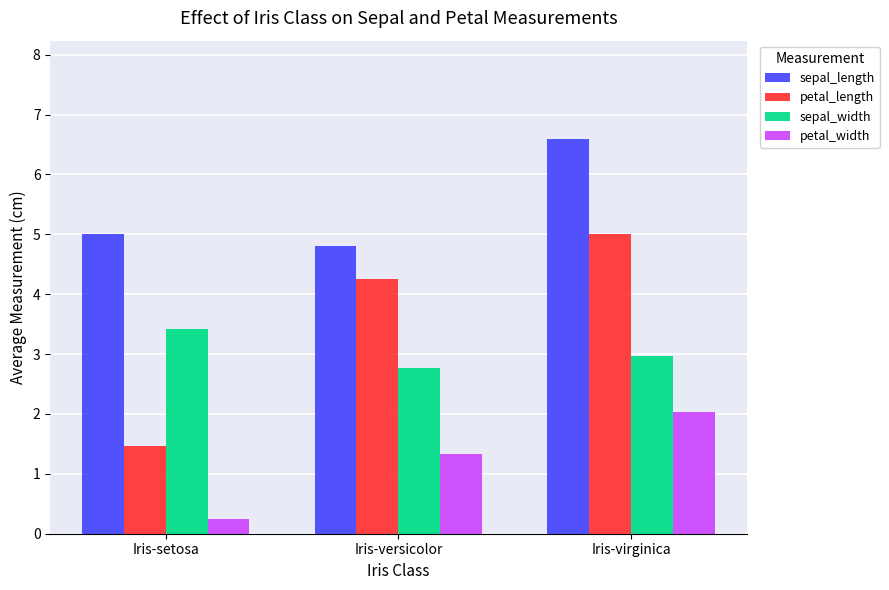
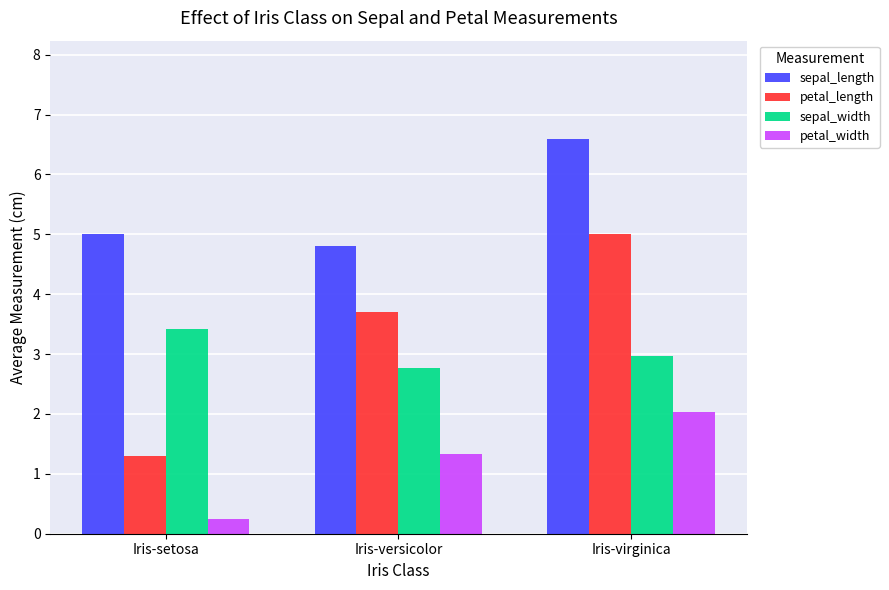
petal_length, Iris-setosa: 1.5 -> 1.3
petal_length, Iris-versicolor: 4.3 -> 3.7
